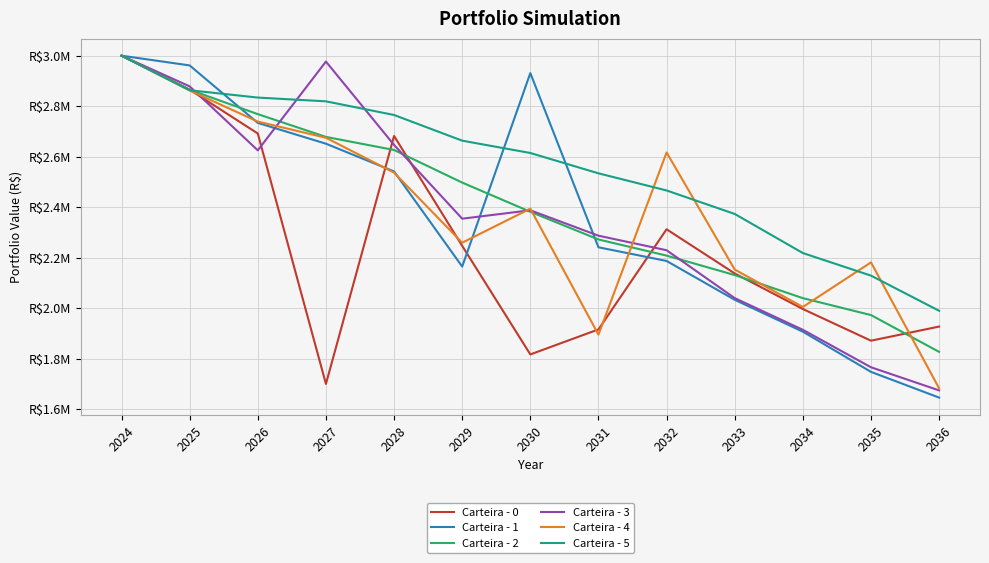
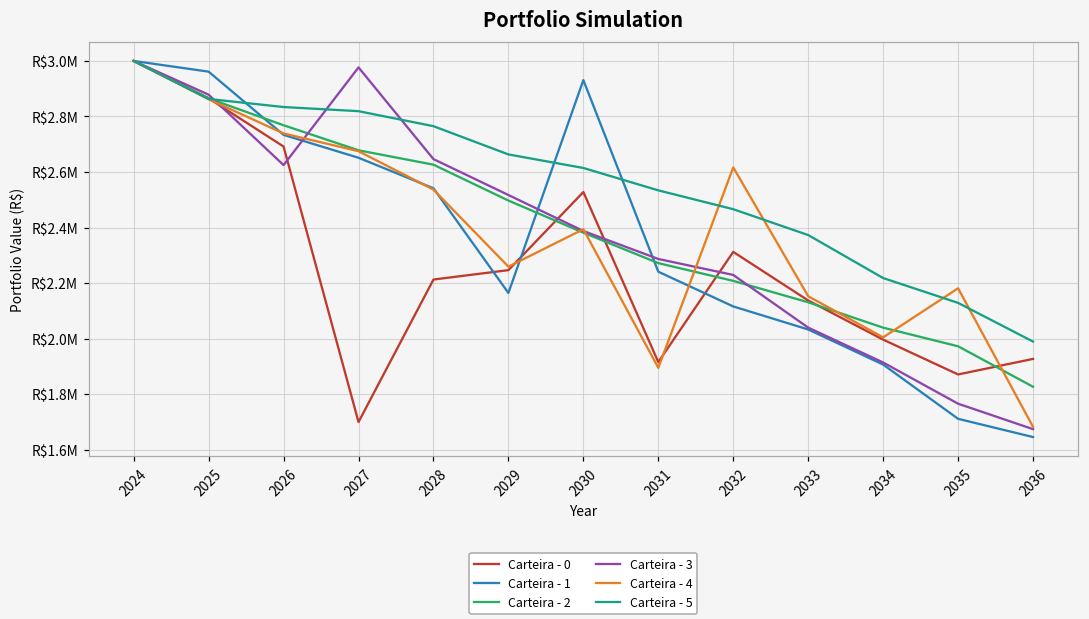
Carteira - 0, 2028: R$2680000 -> R$2210000
Carteira - 3, 2029: R$2350000 -> R$2520000
Carteira - 0, 2030: R$1820000 -> R$2530000
Carteira - 1, 2032: R$2190000 -> R$2120000
Carteira - 1, 2035: R$1750000 -> R$1710000
